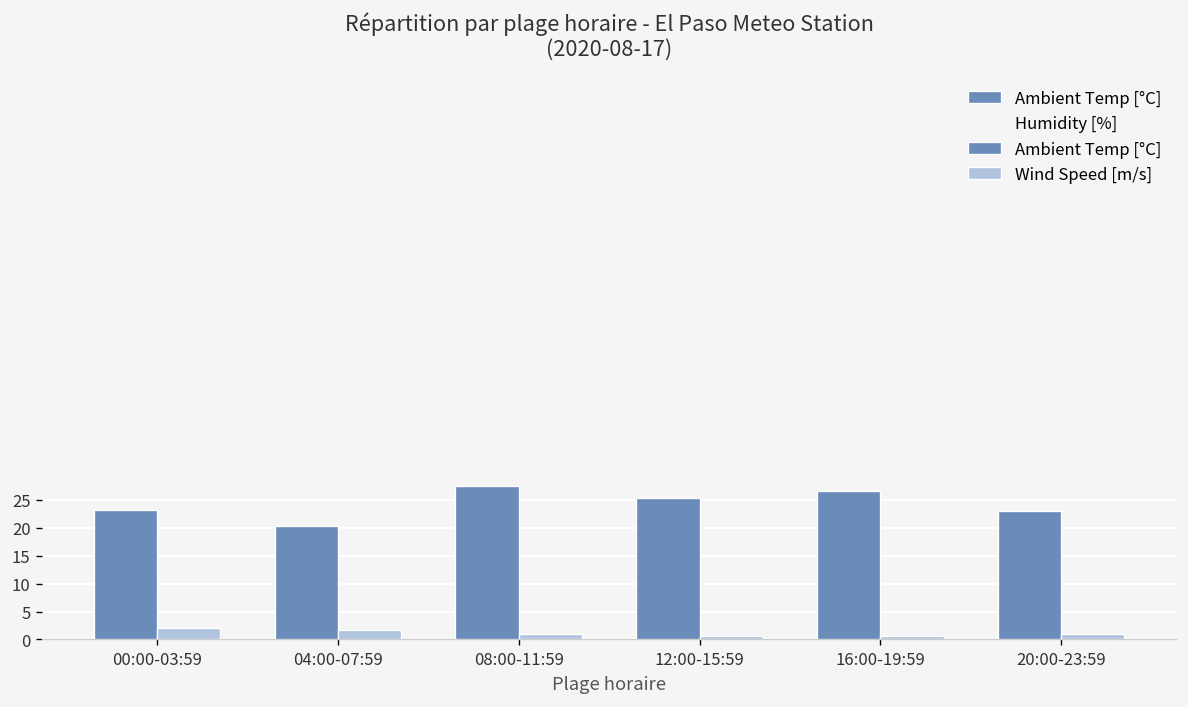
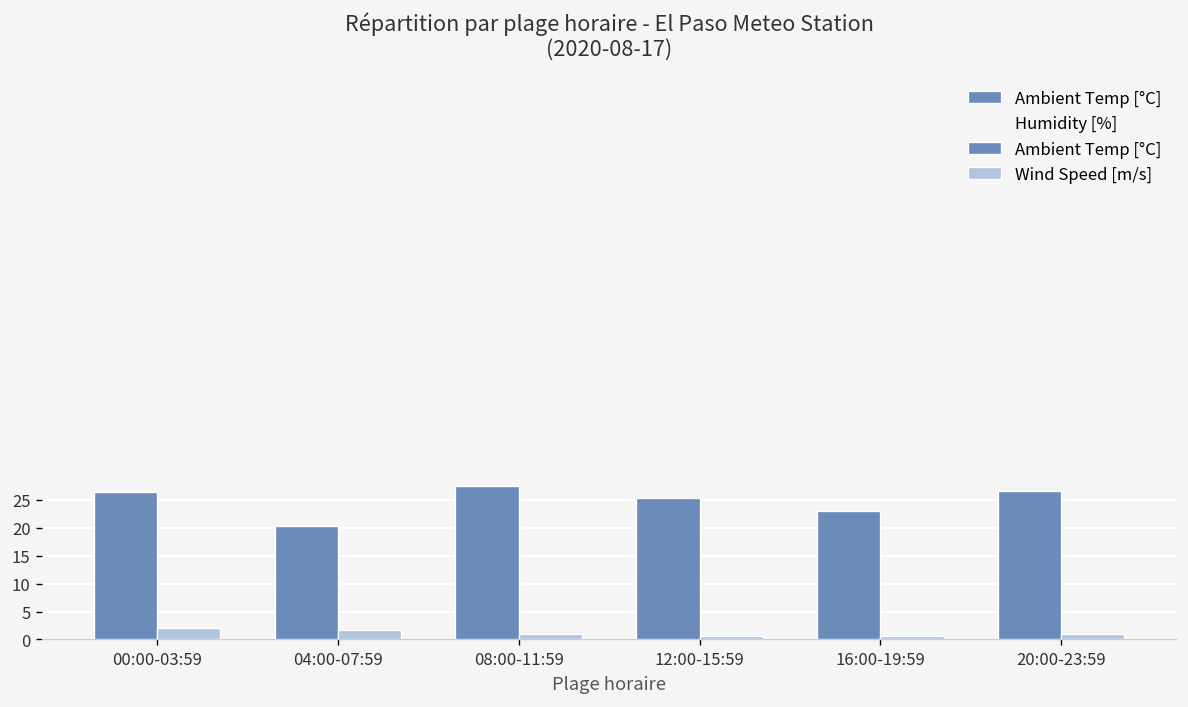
Ambient Temp [°C], 00:00-03:59: 23 -> 26
Ambient Temp [°C], 16:00-19:59: 27 -> 23
Ambient Temp [°C], 20:00-23:59: 23 -> 27
